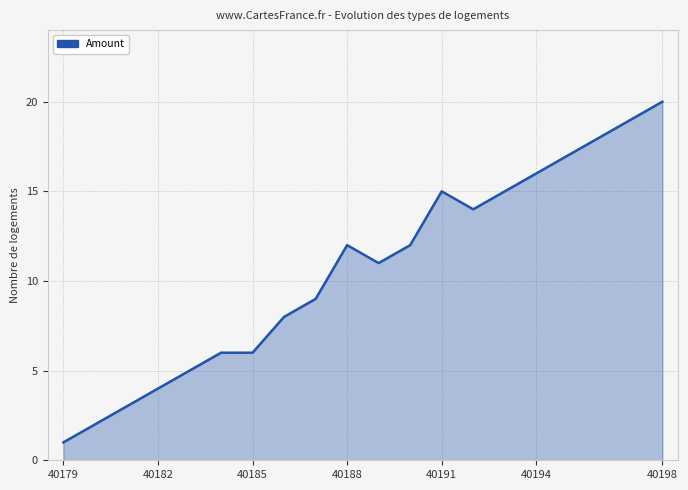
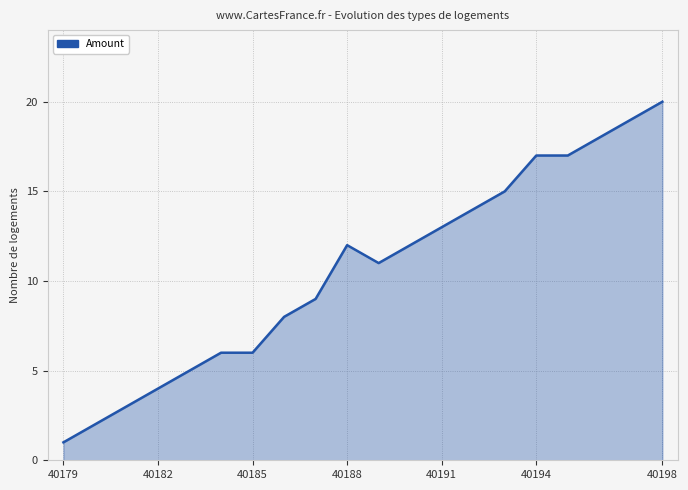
40191: 15 -> 13
40194: 16 -> 17
